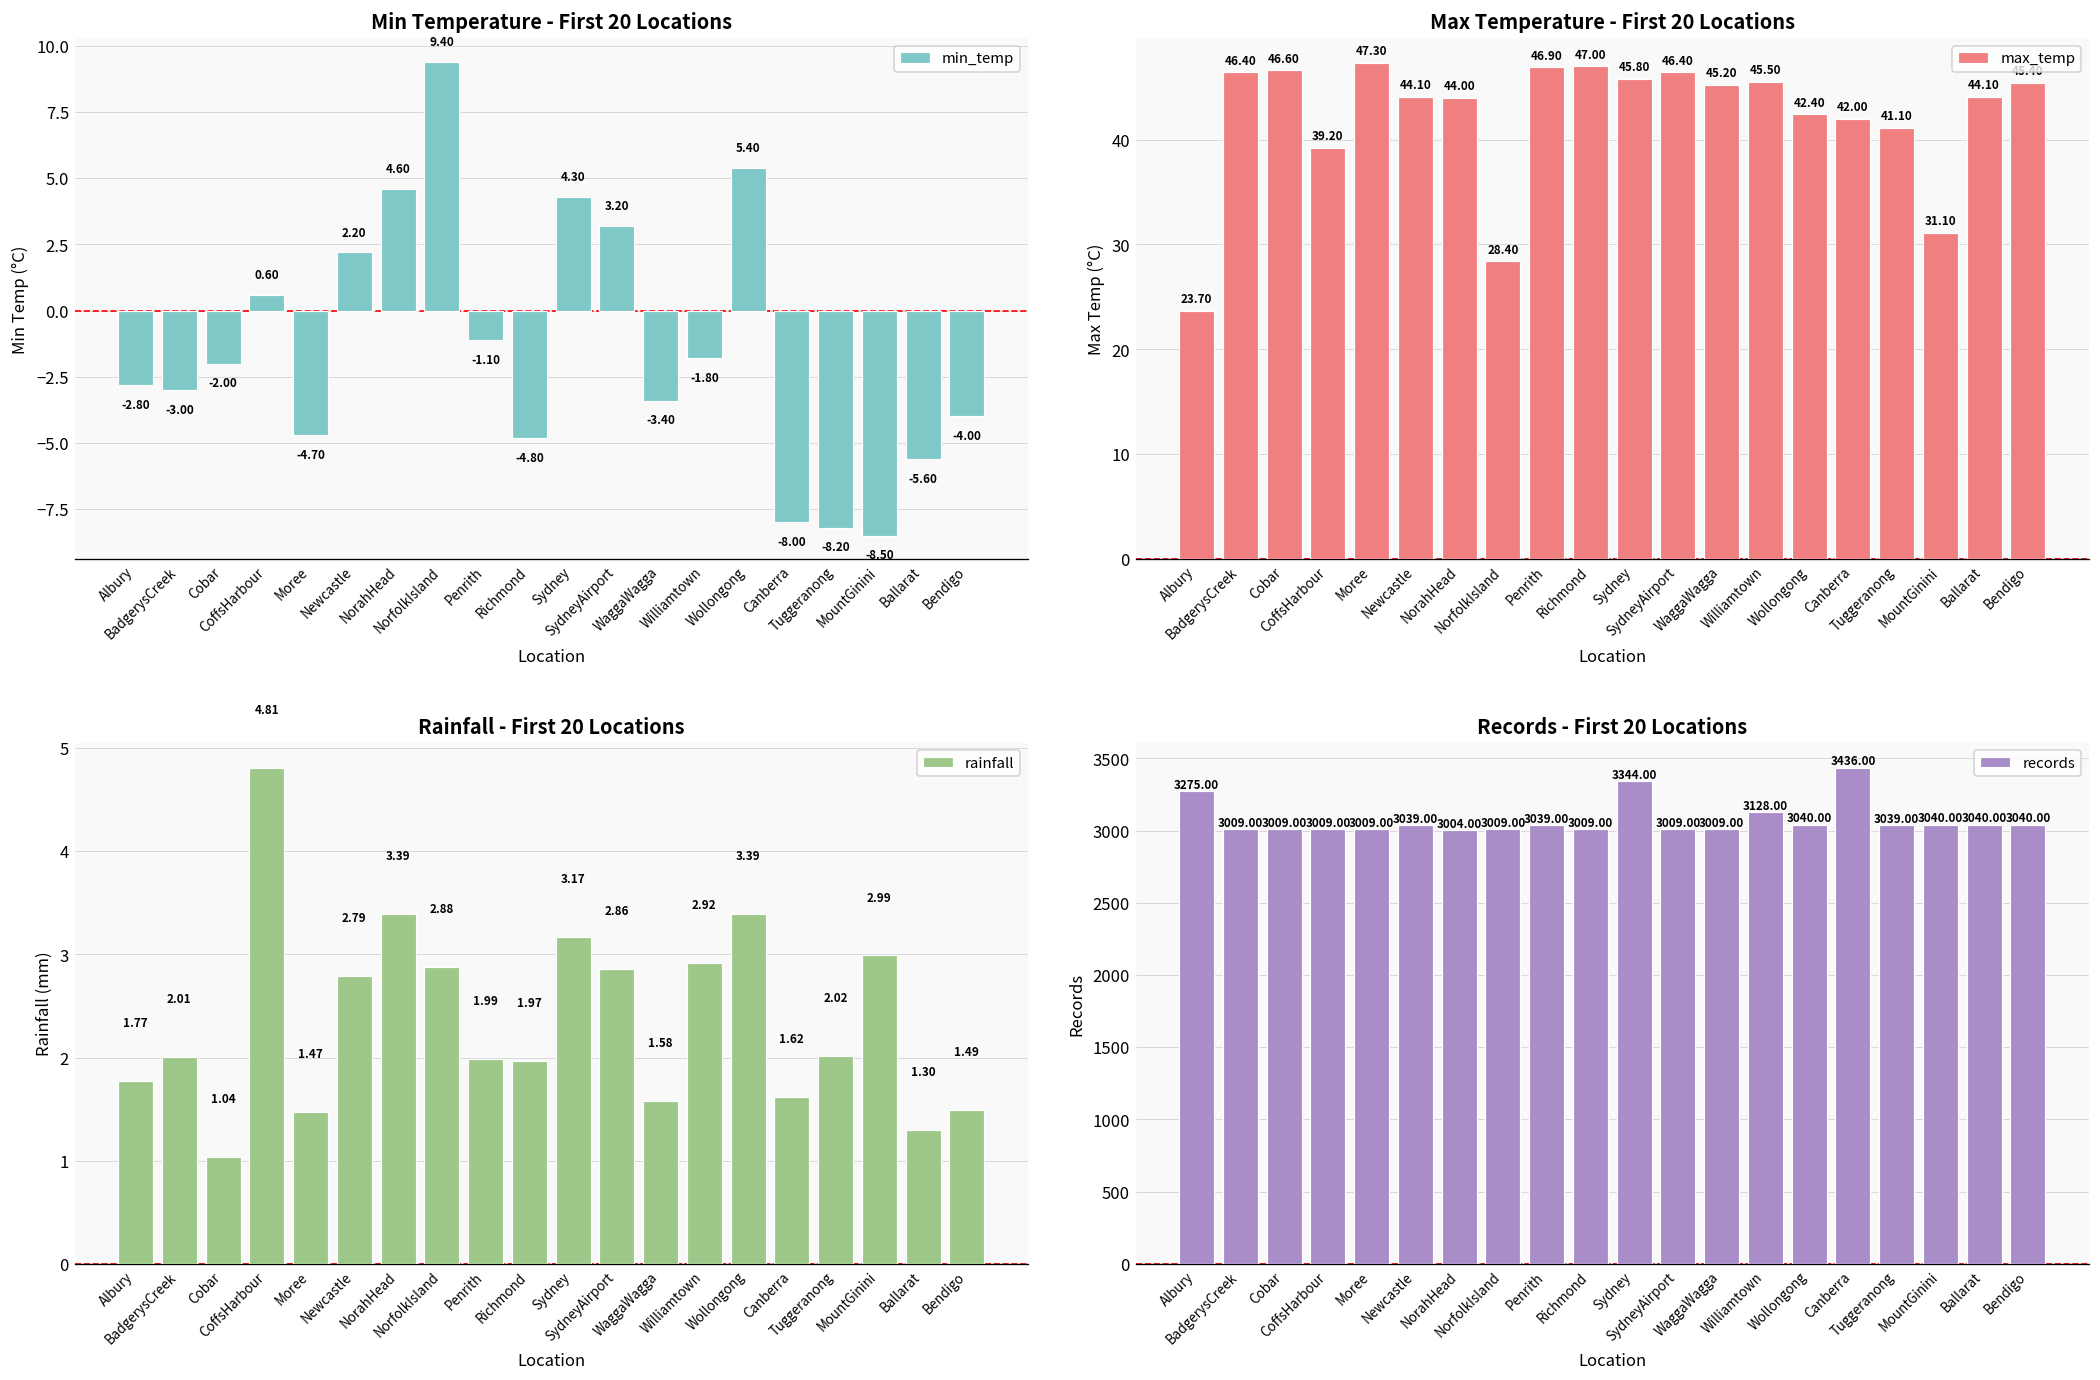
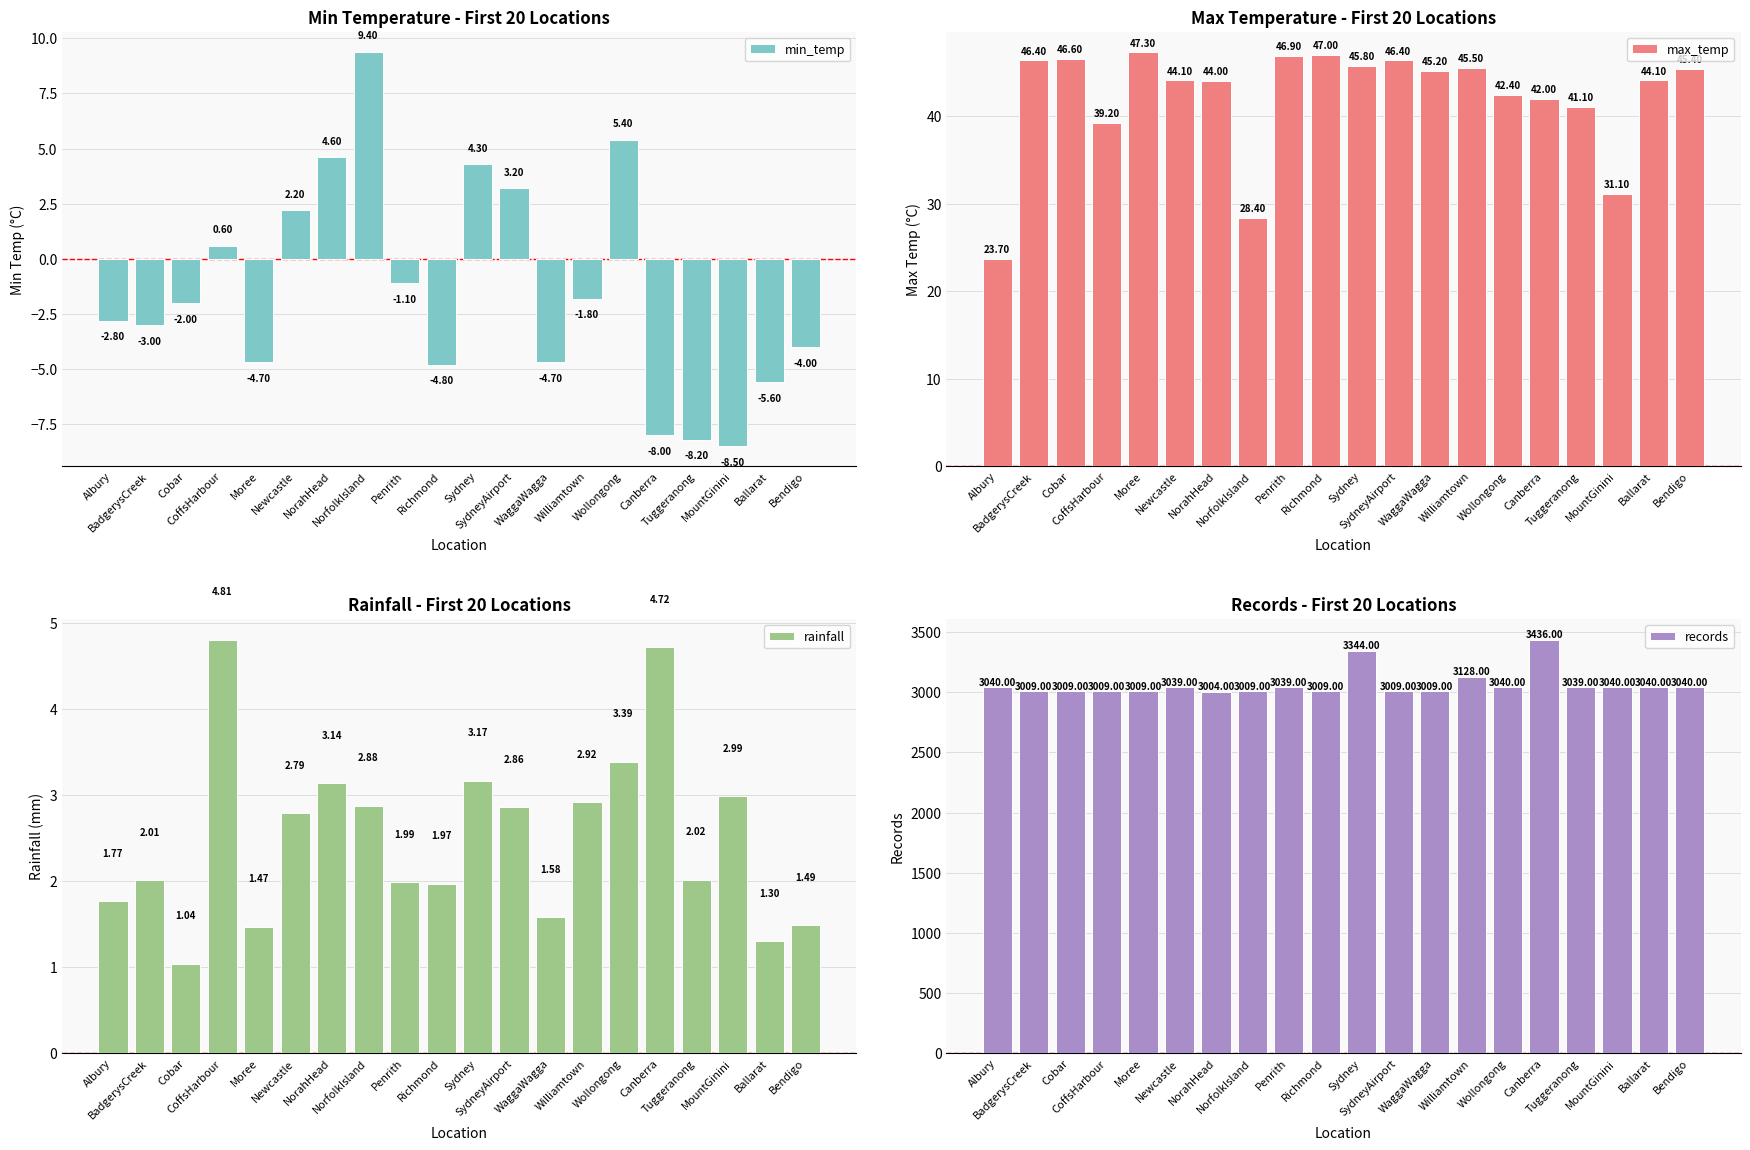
Min Temperature - First 20 Locations, WaggaWagga: -3.40 -> -4.70
Rainfall - First 20 Locations, NorahHead: 3.39 -> 3.14
Rainfall - First 20 Locations, Canberra: 1.62 -> 4.72
Records - First 20 Locations, Albury: 3275.00 -> 3040.00
